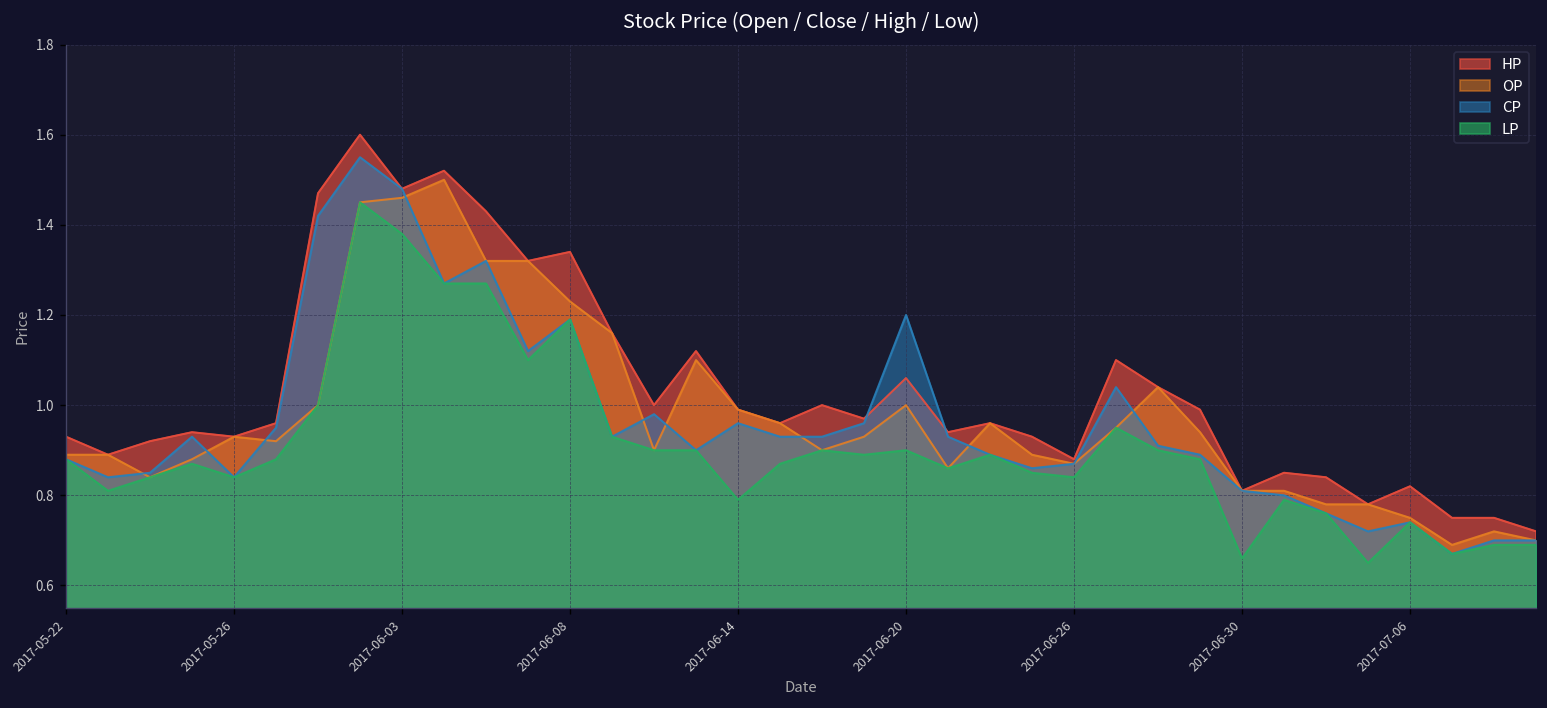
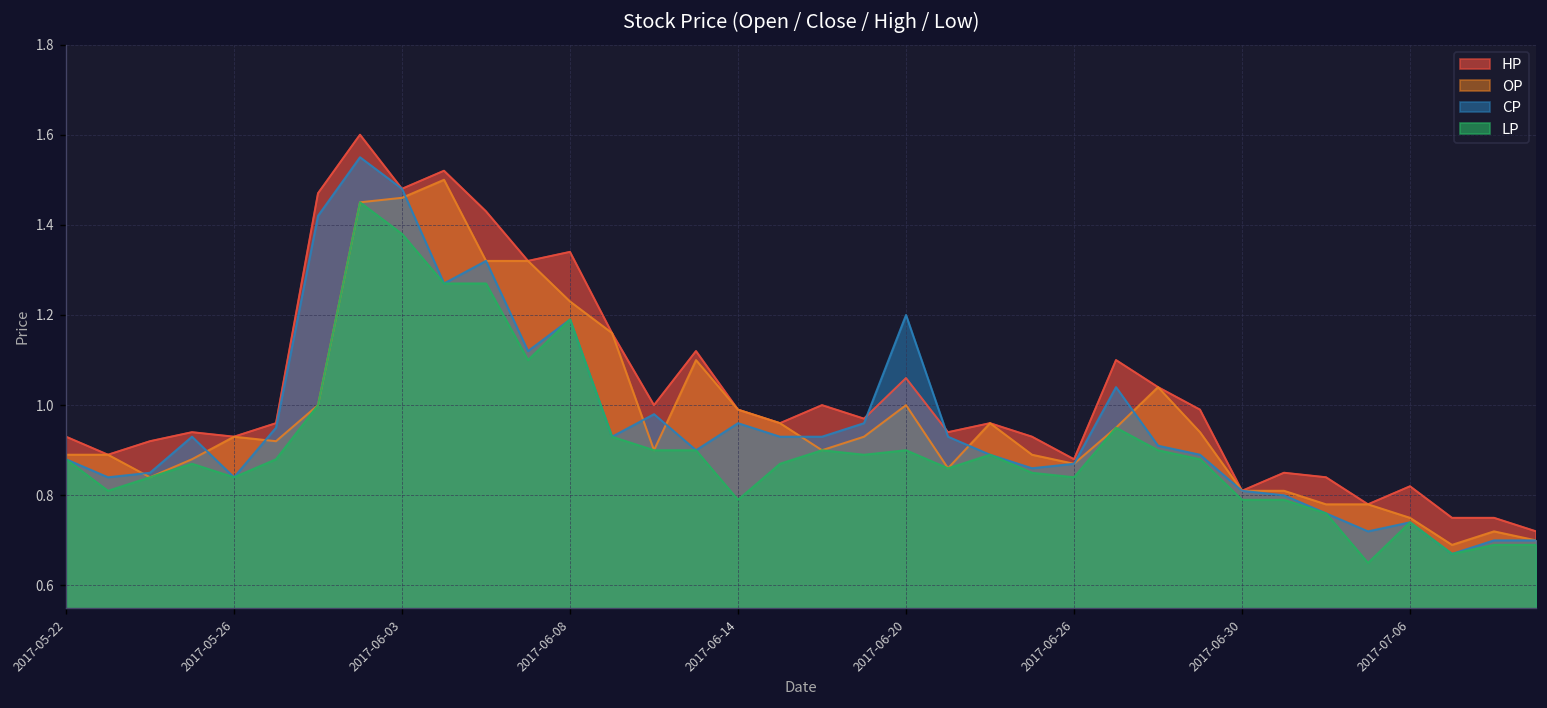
LP, 2017-06-30: 0.66 -> 0.79
